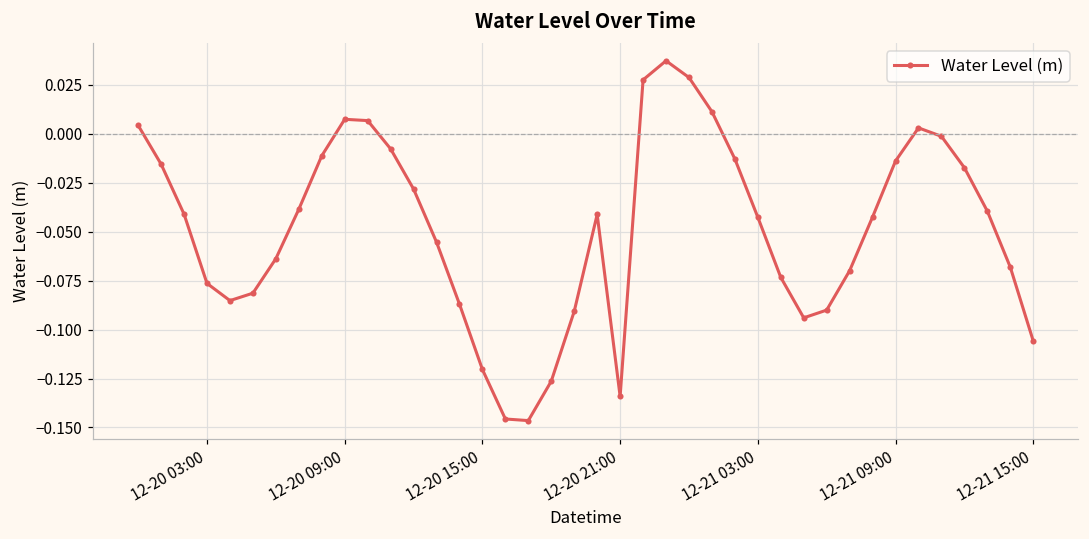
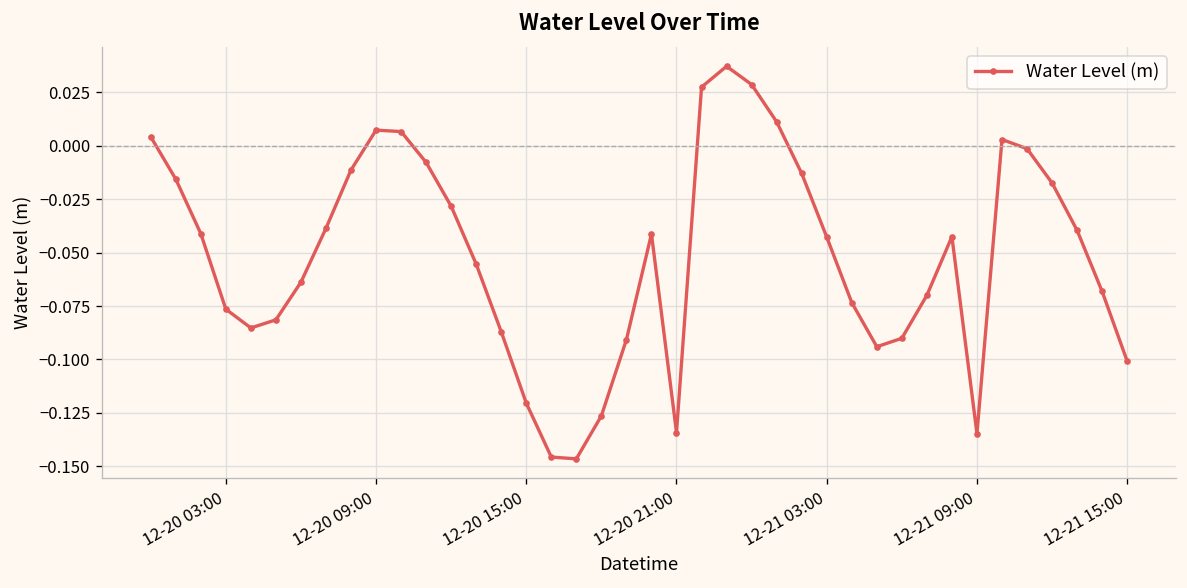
12-21 09:00: -0.014 -> -0.135
12-21 15:00: -0.106 -> -0.101
